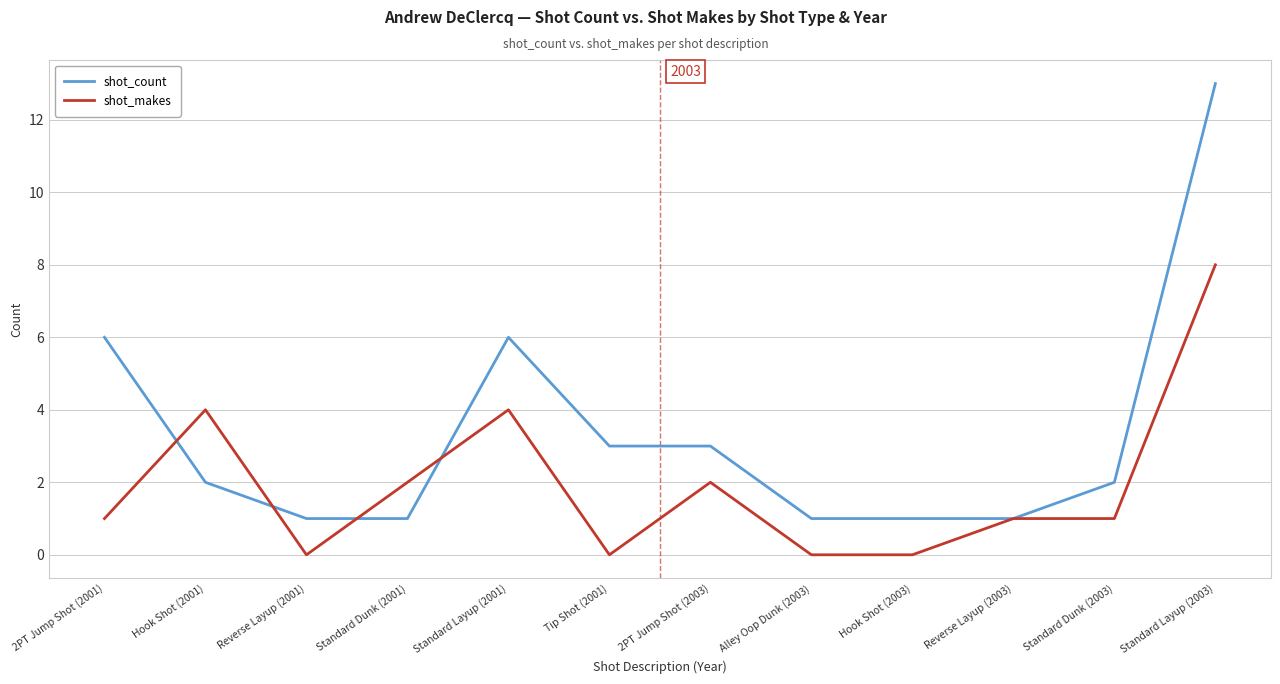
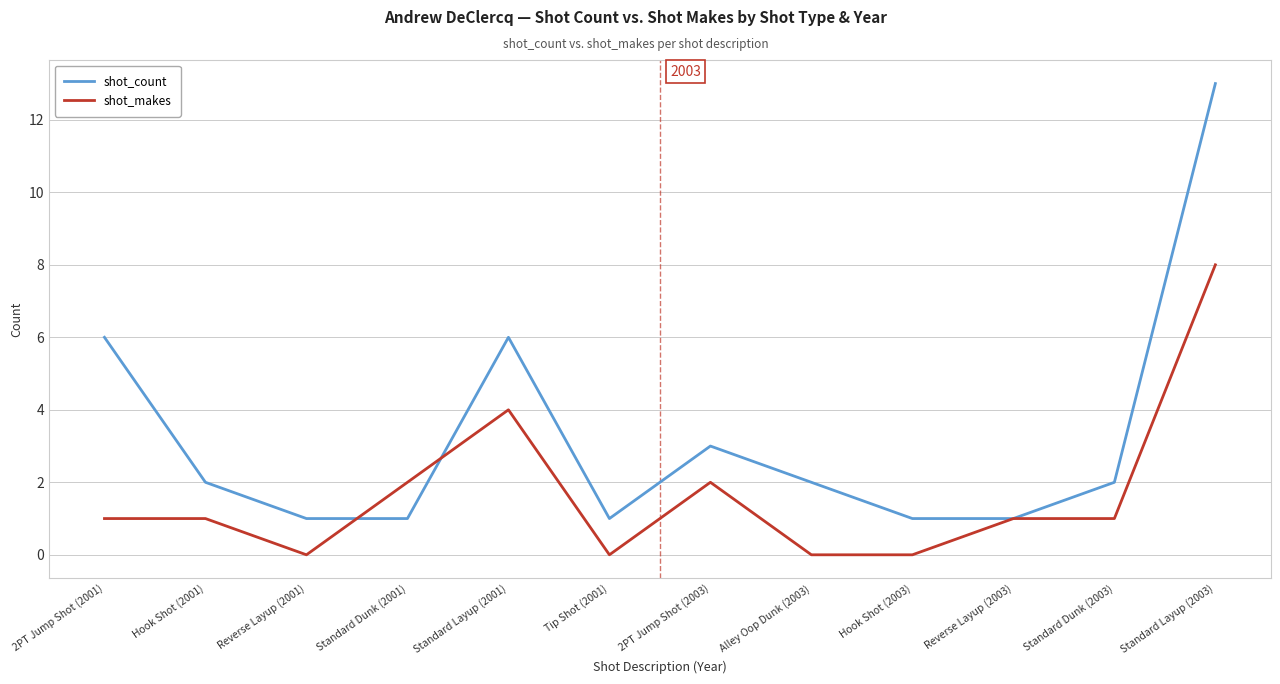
shot_makes, Hook Shot (2001): 4 -> 1
shot_count, Tip Shot (2001): 3 -> 1
shot_count, Alley Oop Dunk (2003): 1 -> 2
